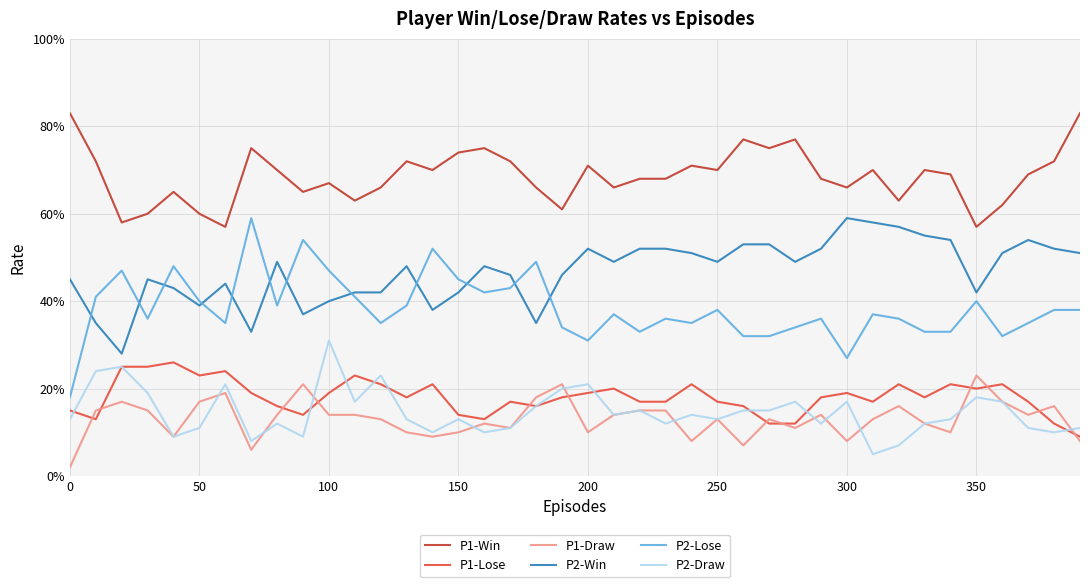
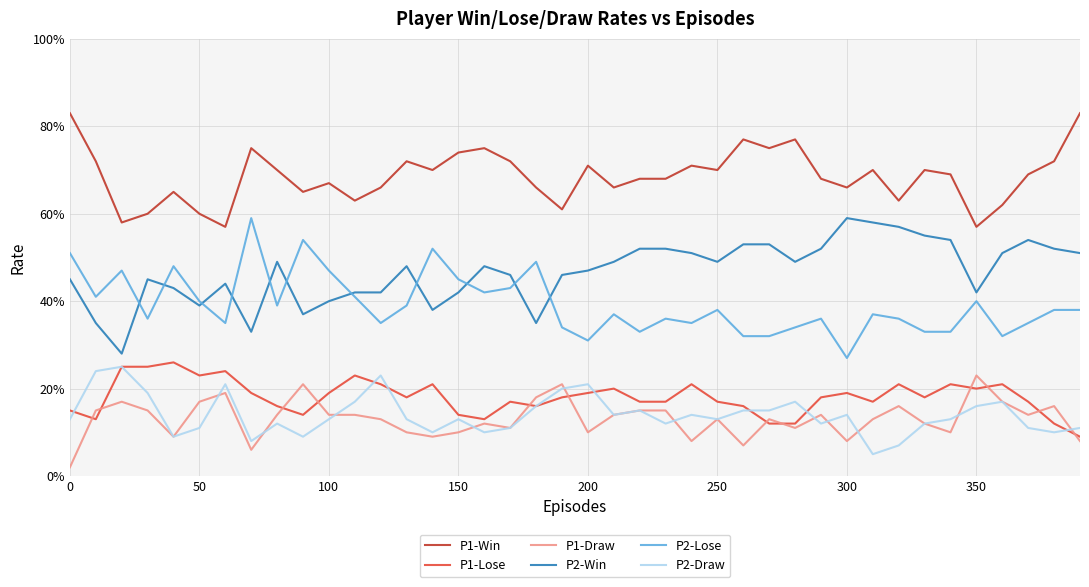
P2-Lose, 0: 18% -> 51%
P2-Draw, 100: 31% -> 13%
P2-Win, 200: 52% -> 47%
P2-Draw, 300: 17% -> 14%
P2-Draw, 350: 18% -> 16%
